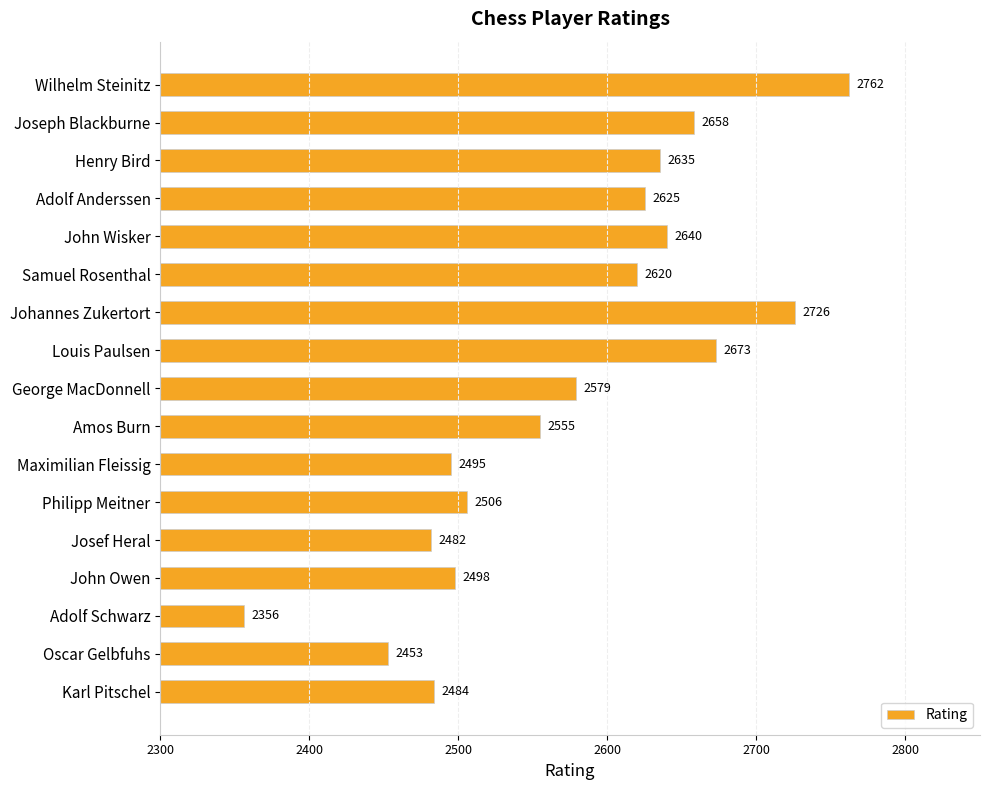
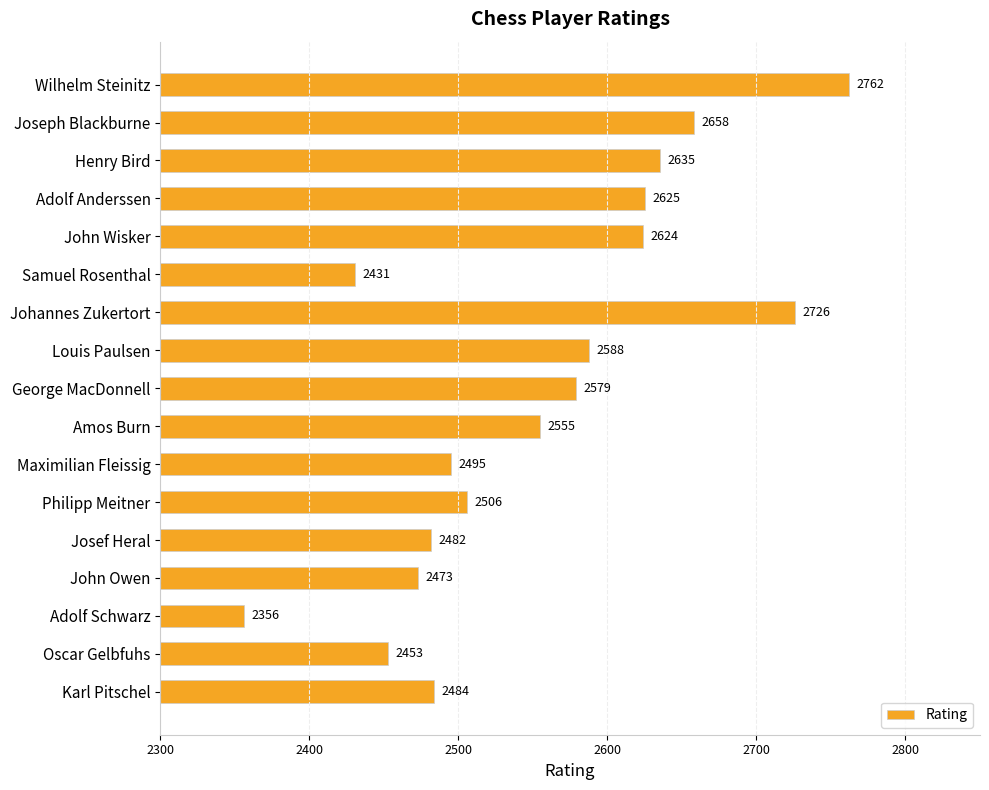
John Wisker: 2640 -> 2624
Samuel Rosenthal: 2620 -> 2431
Louis Paulsen: 2673 -> 2588
John Owen: 2498 -> 2473
